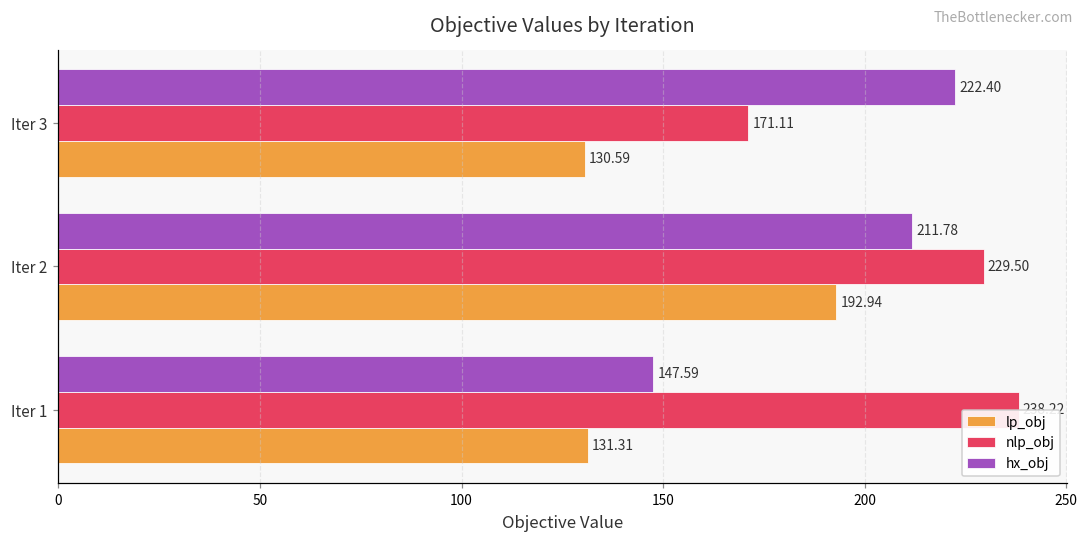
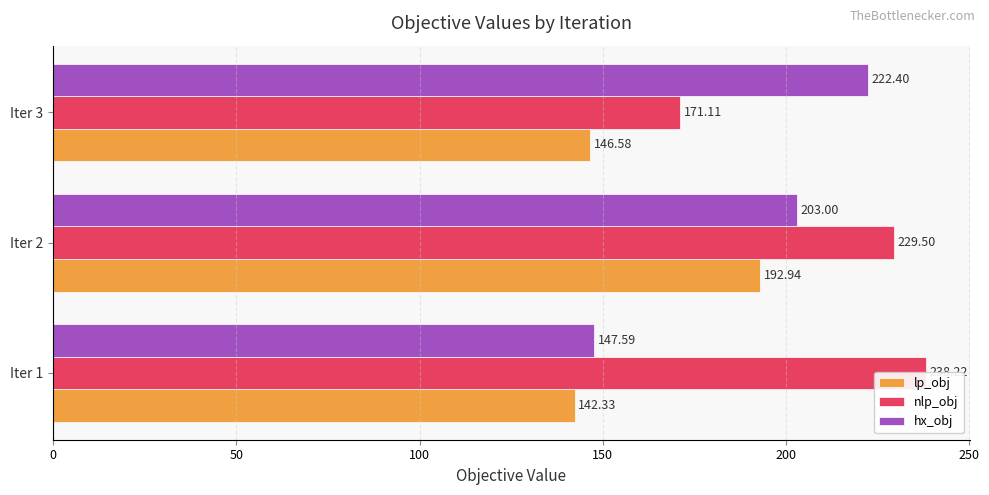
lp_obj, Iter 3: 130.59 -> 146.58
hx_obj, Iter 2: 211.78 -> 203.00
lp_obj, Iter 1: 131.31 -> 142.33
